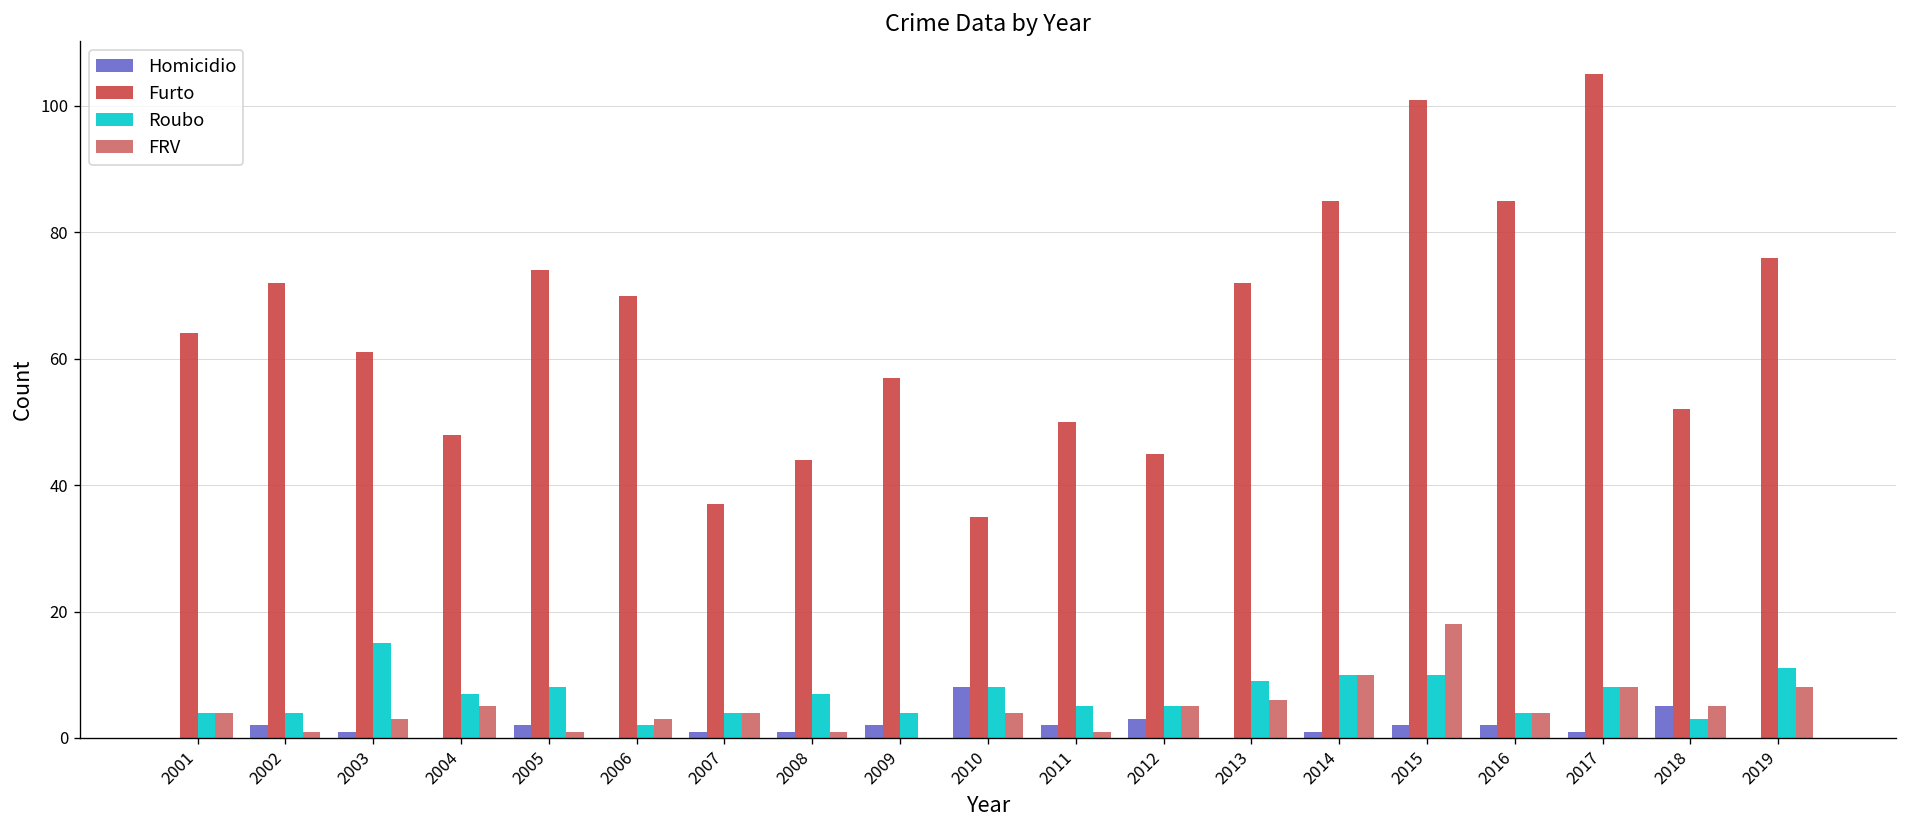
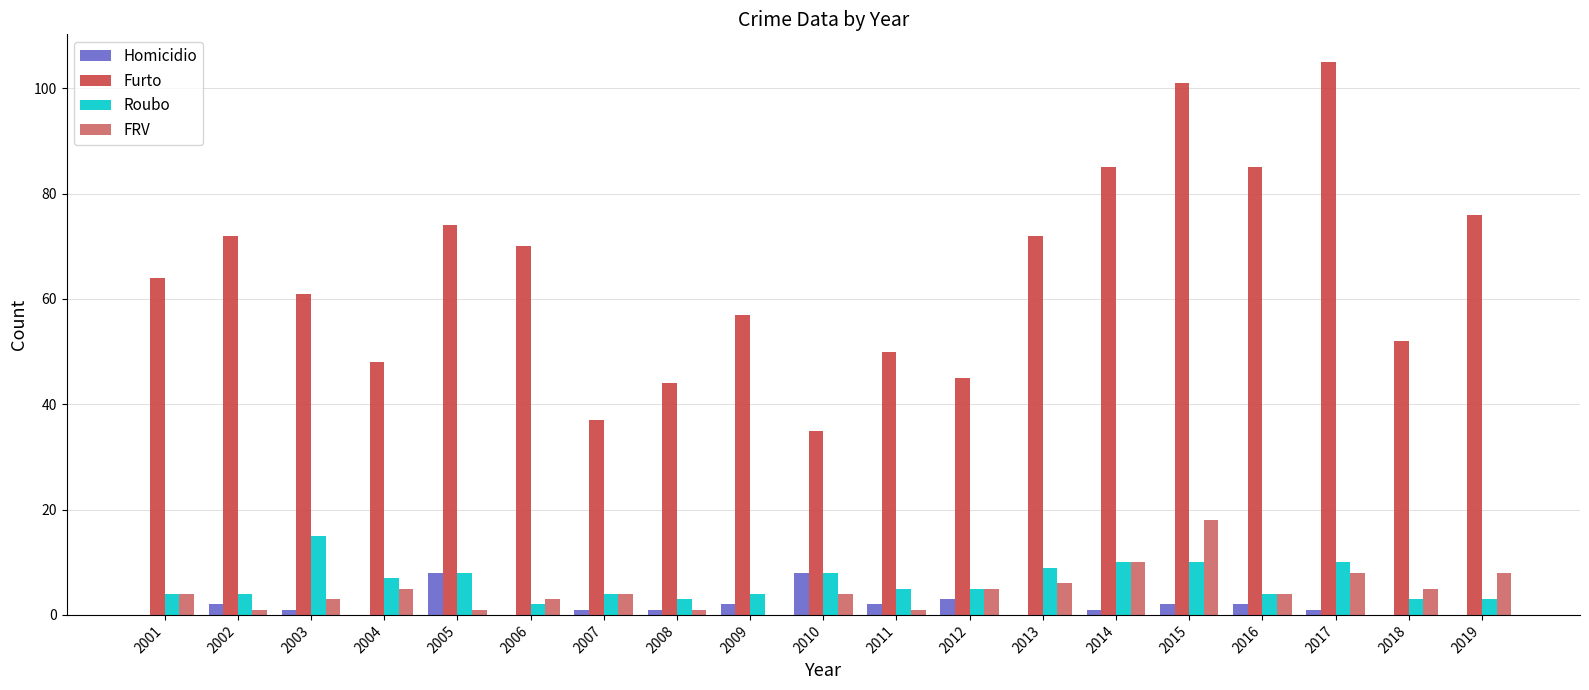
Homicidio, 2005: 2 -> 8
Roubo, 2008: 7 -> 3
Roubo, 2017: 8 -> 10
Homicidio, 2018: 5 -> 0
Roubo, 2019: 11 -> 3
